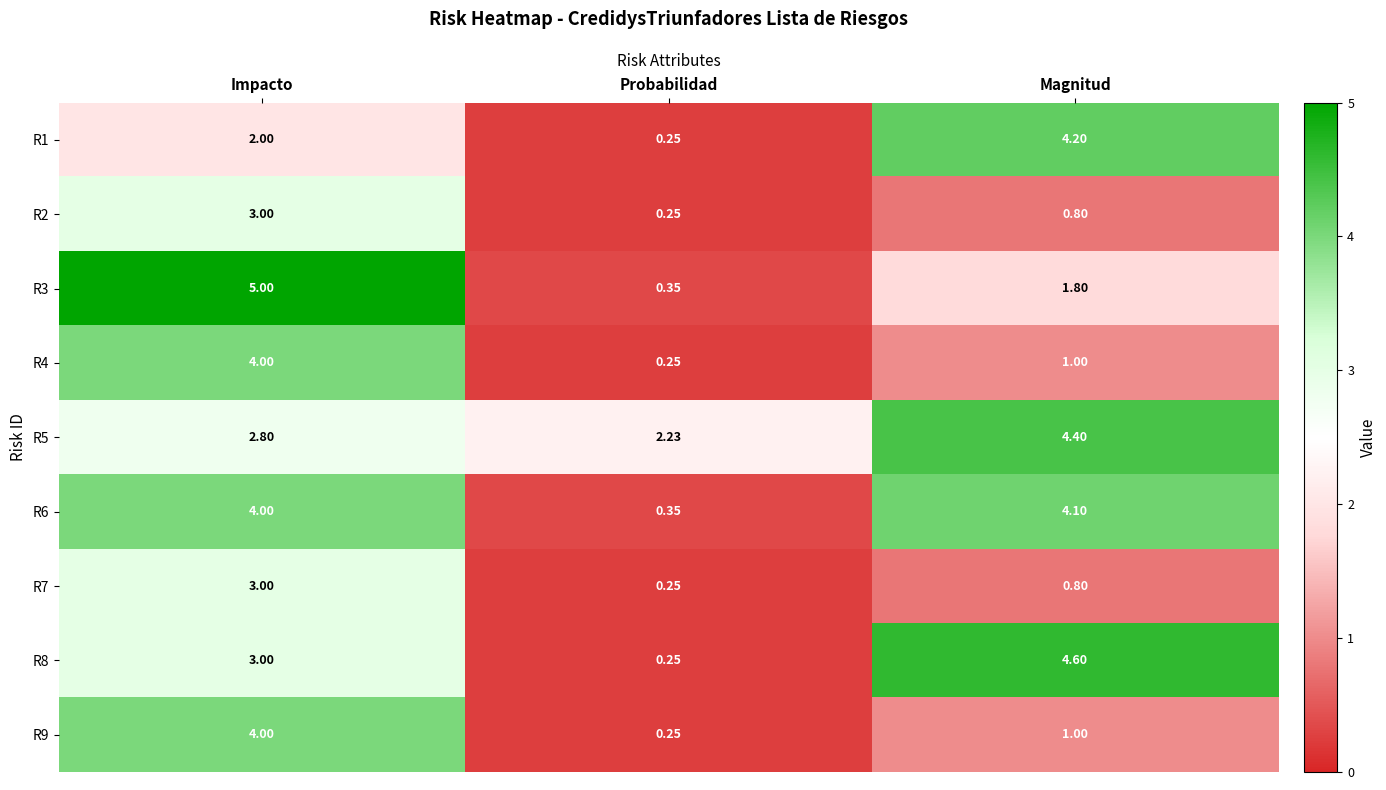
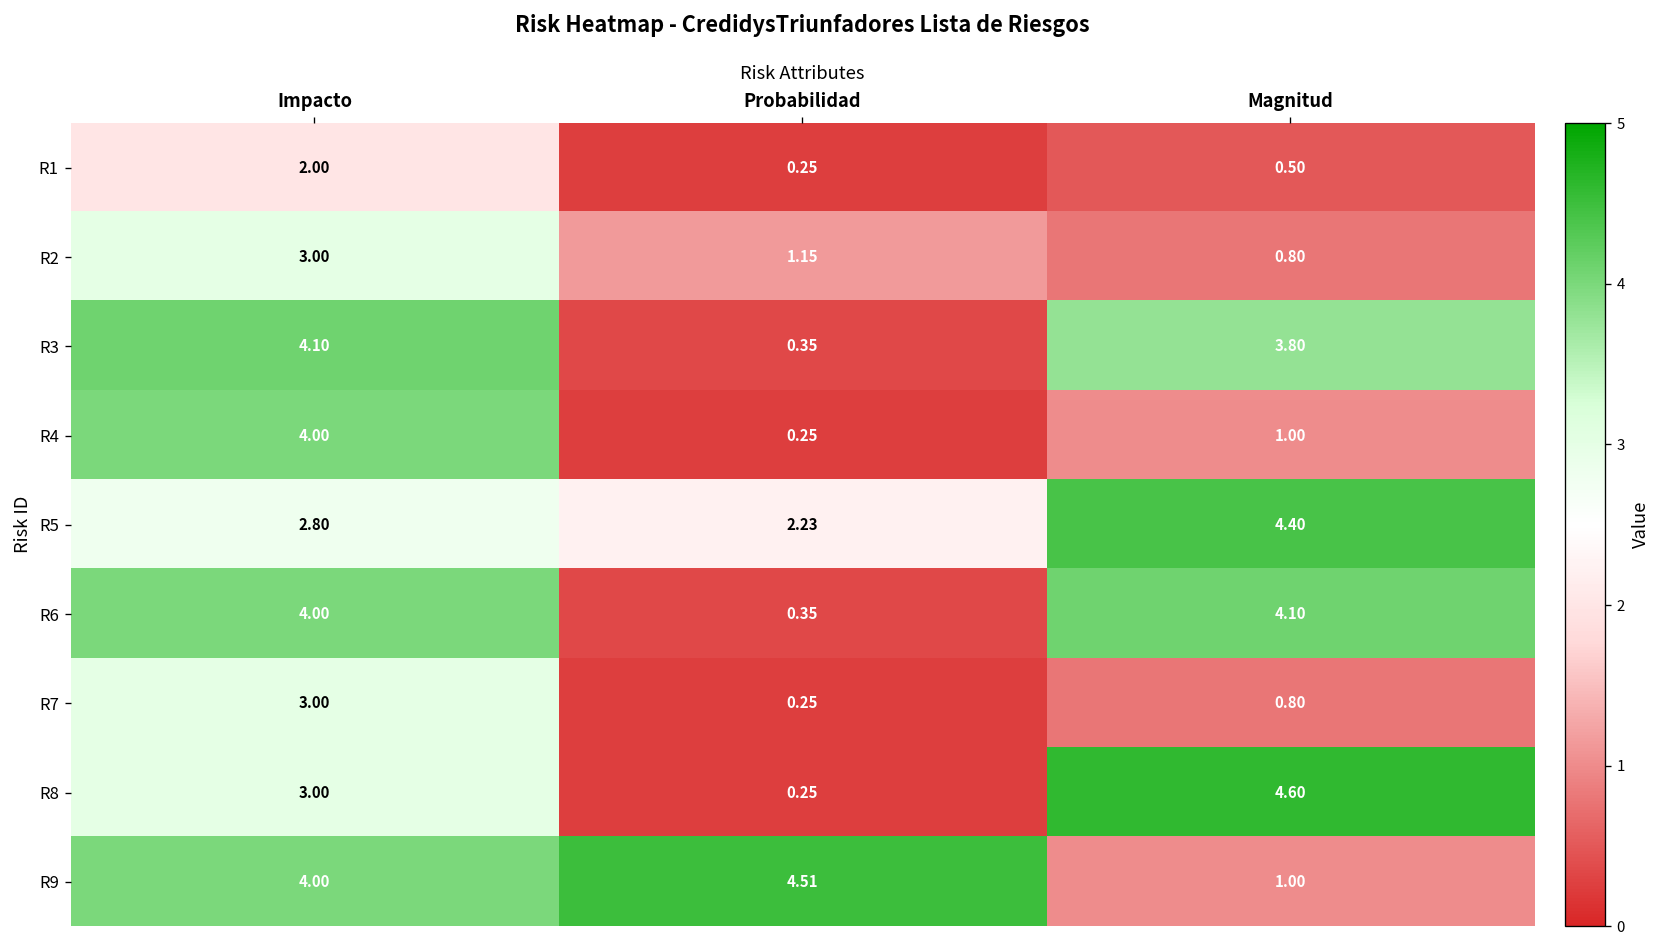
R1, Magnitud: 4.20 -> 0.50
R2, Probabilidad: 0.25 -> 1.15
R3, Impacto: 5.00 -> 4.10
R3, Magnitud: 1.80 -> 3.80
R9, Probabilidad: 0.25 -> 4.51
